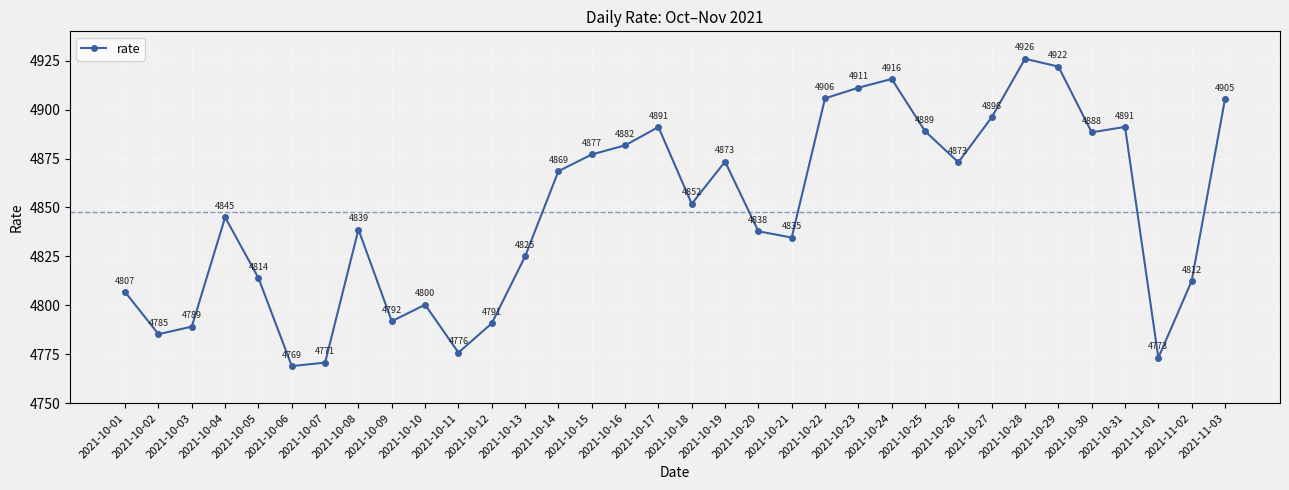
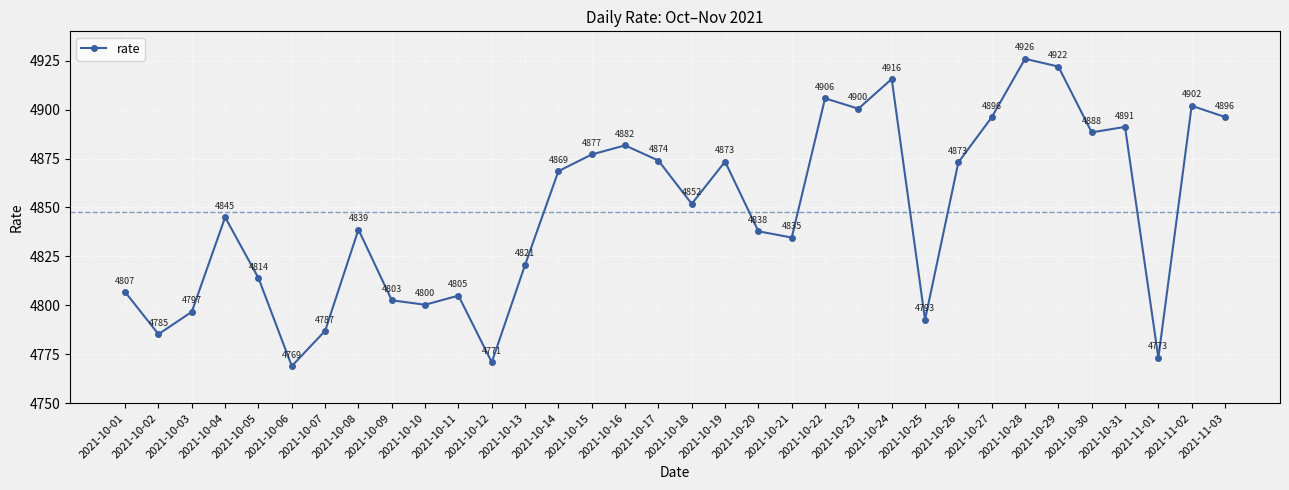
2021-10-03: 4789 -> 4797
2021-10-07: 4771 -> 4787
2021-10-09: 4792 -> 4803
2021-10-11: 4776 -> 4805
2021-10-12: 4791 -> 4771
2021-10-13: 4825 -> 4821
2021-10-17: 4891 -> 4874
2021-10-23: 4911 -> 4900
2021-10-25: 4889 -> 4793
2021-11-02: 4812 -> 4902
2021-11-03: 4905 -> 4896
